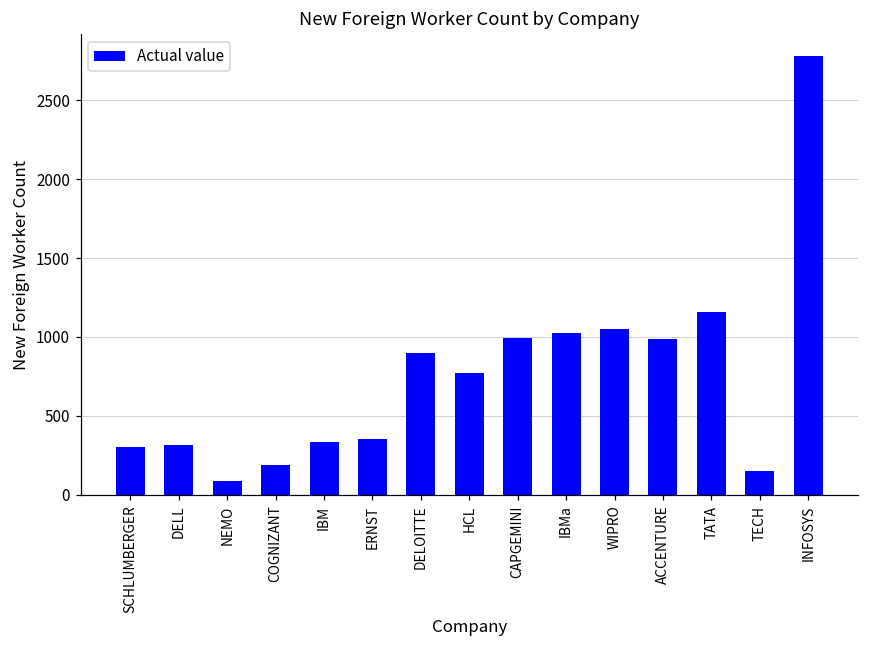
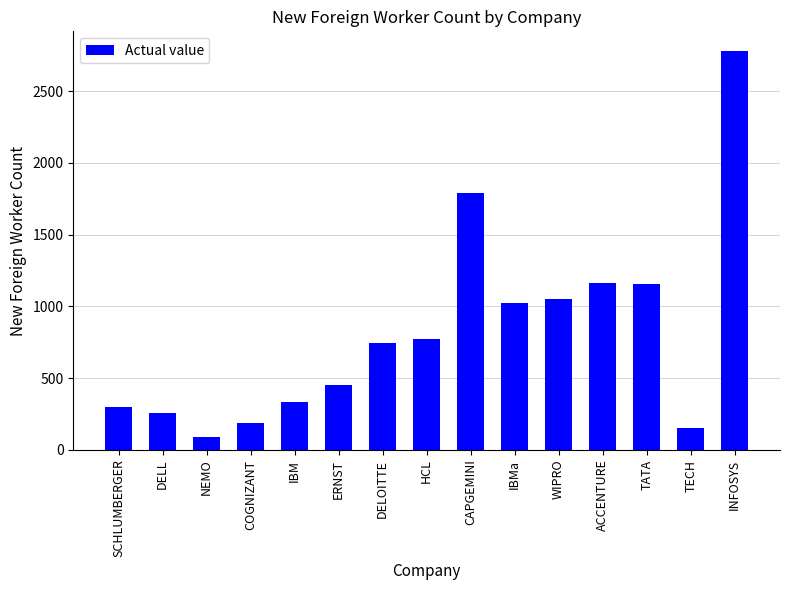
DELL: 320 -> 260
ERNST: 350 -> 450
DELOITTE: 900 -> 750
CAPGEMINI: 990 -> 1790
ACCENTURE: 990 -> 1160
